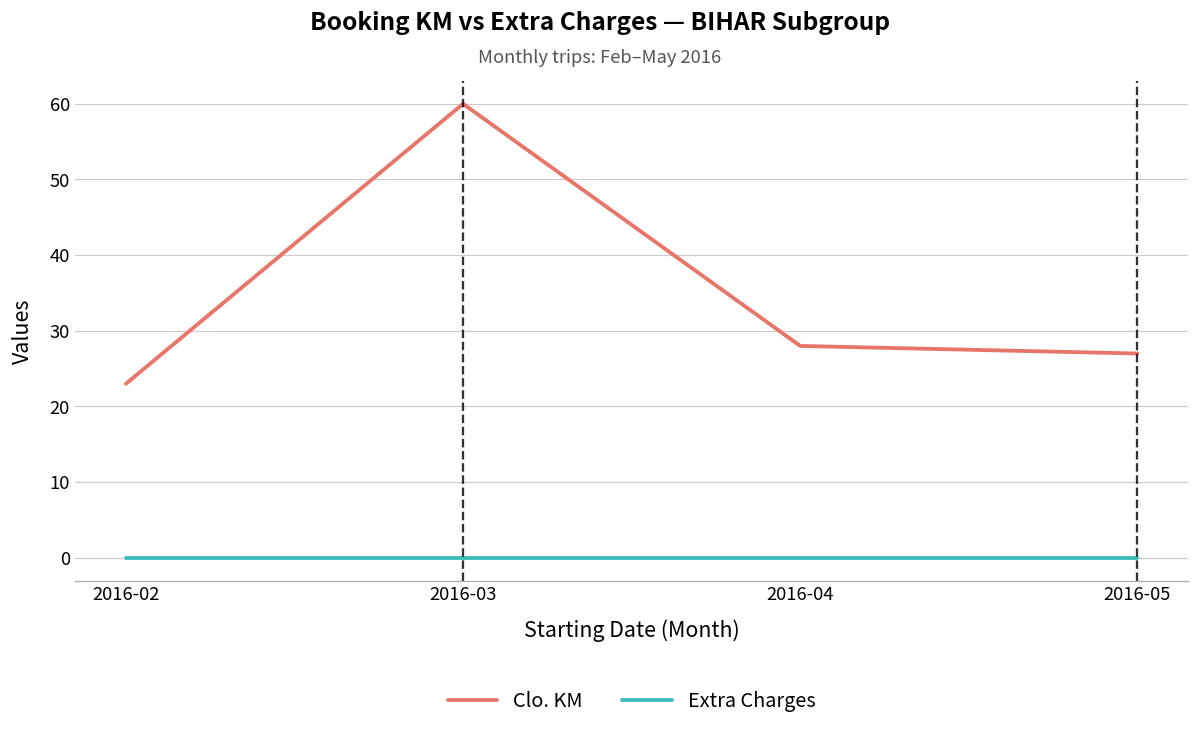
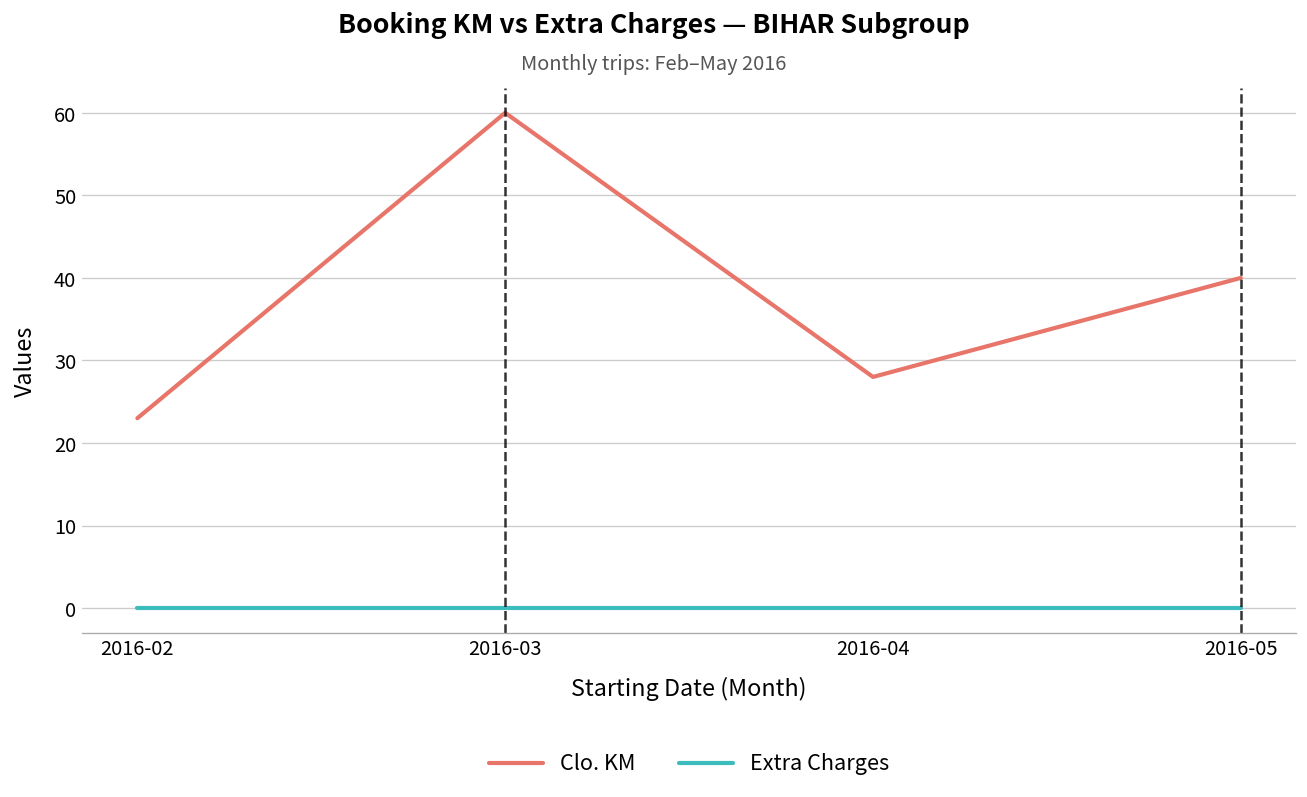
Clo. KM, 2016-05: 27 -> 40
